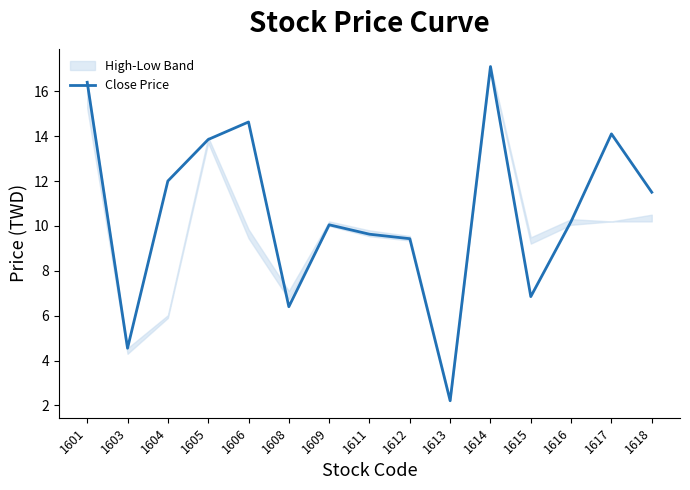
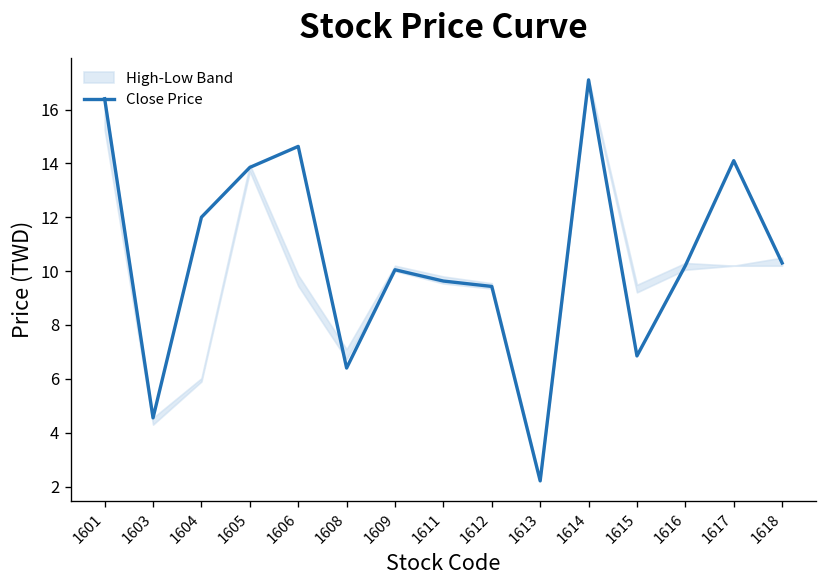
Close Price, 1618: 11.5 -> 10.3
